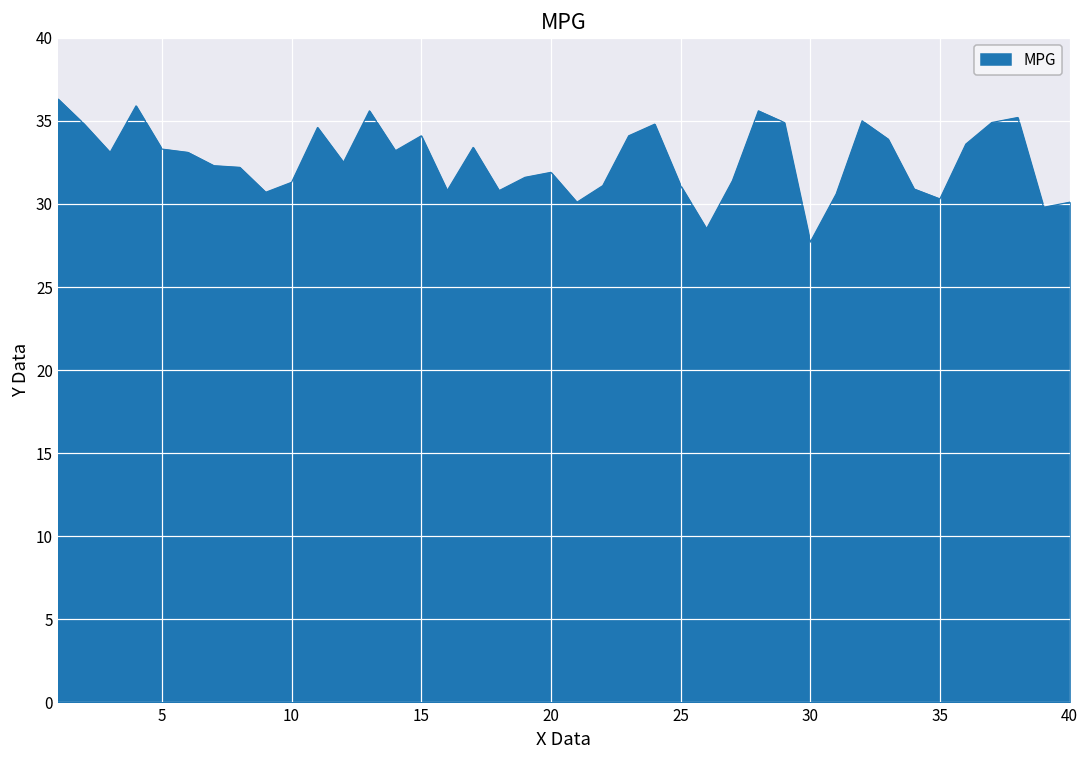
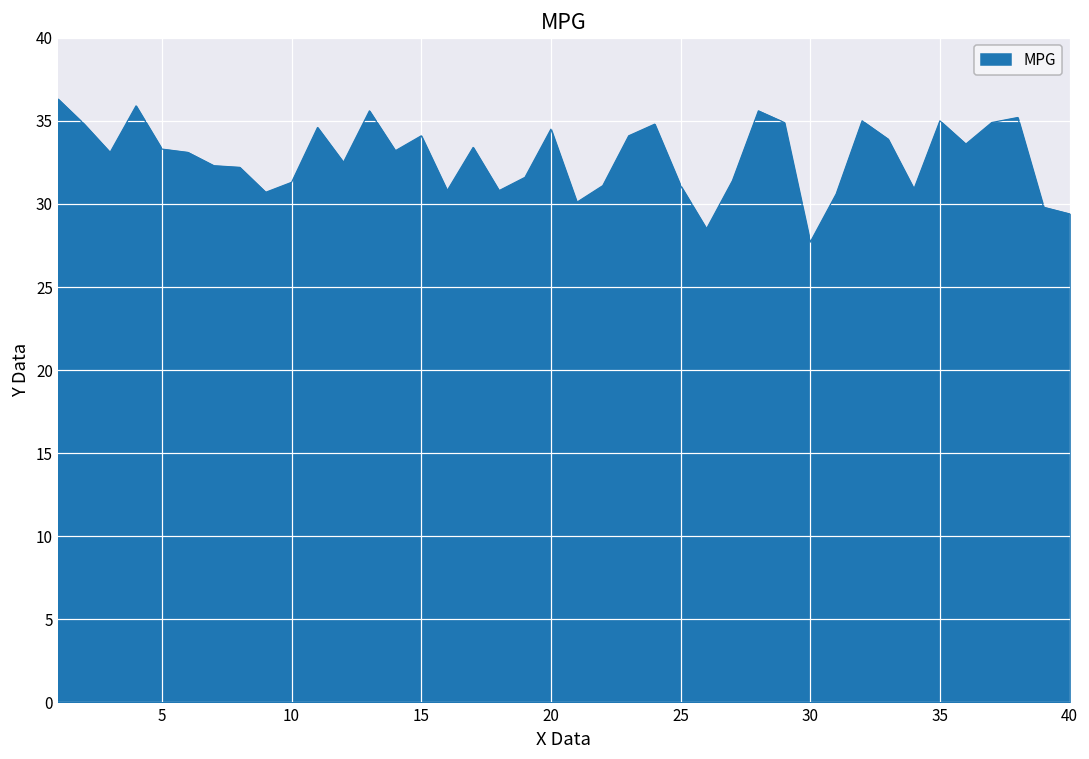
20: 31.9 -> 34.5
35: 30.3 -> 35.0
40: 30.1 -> 29.4
